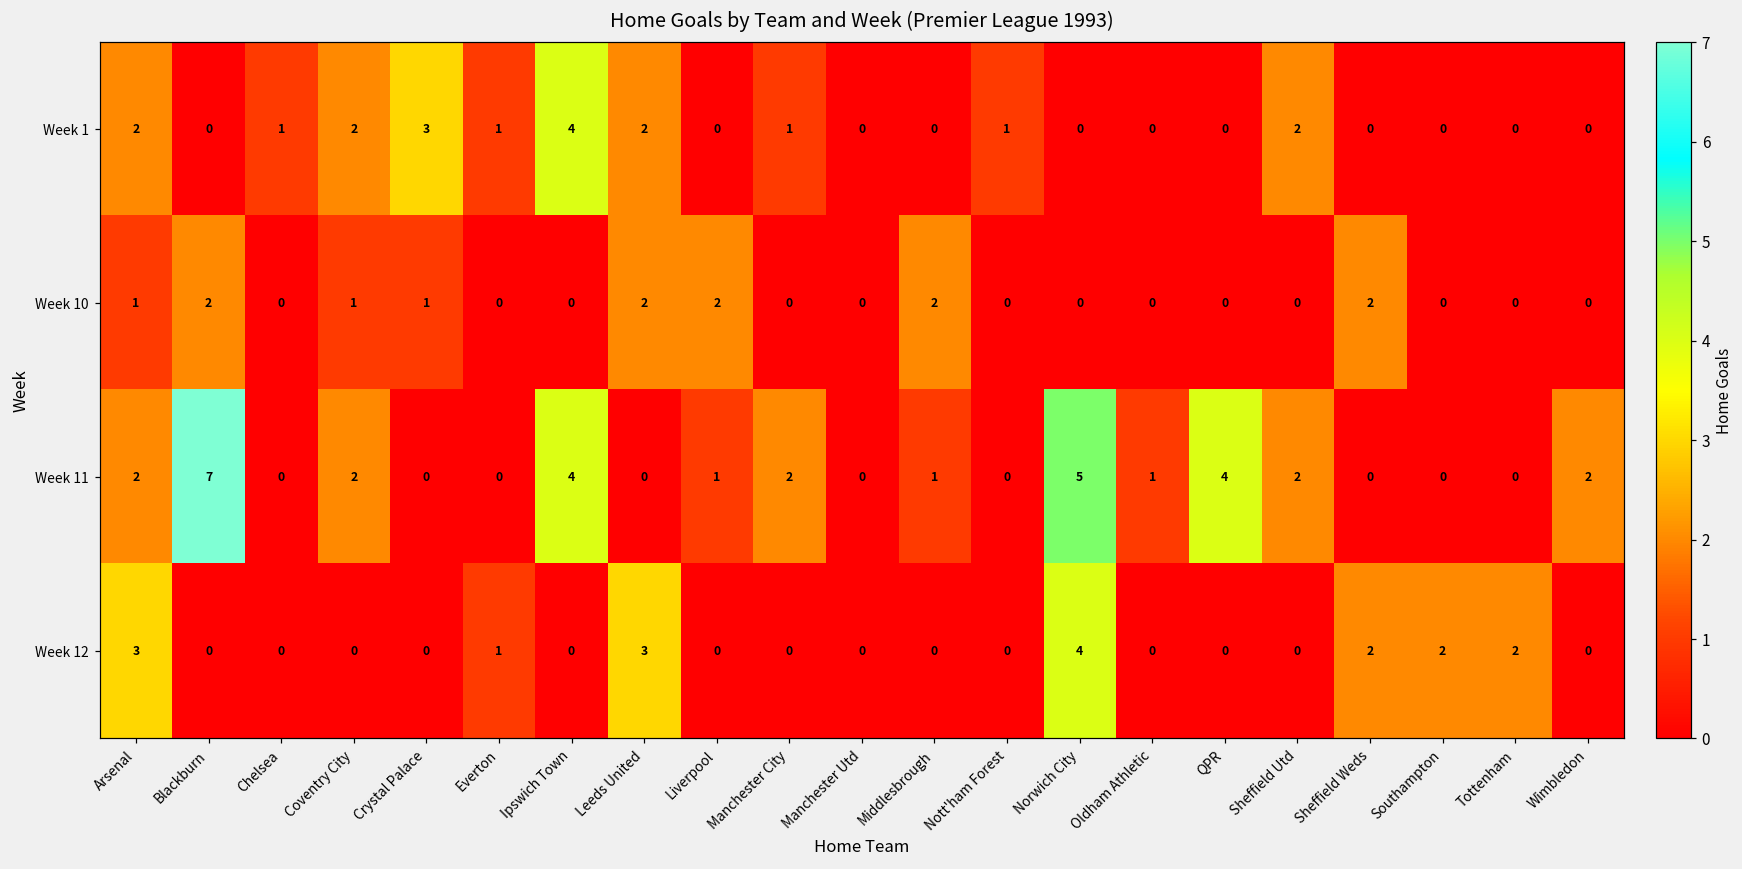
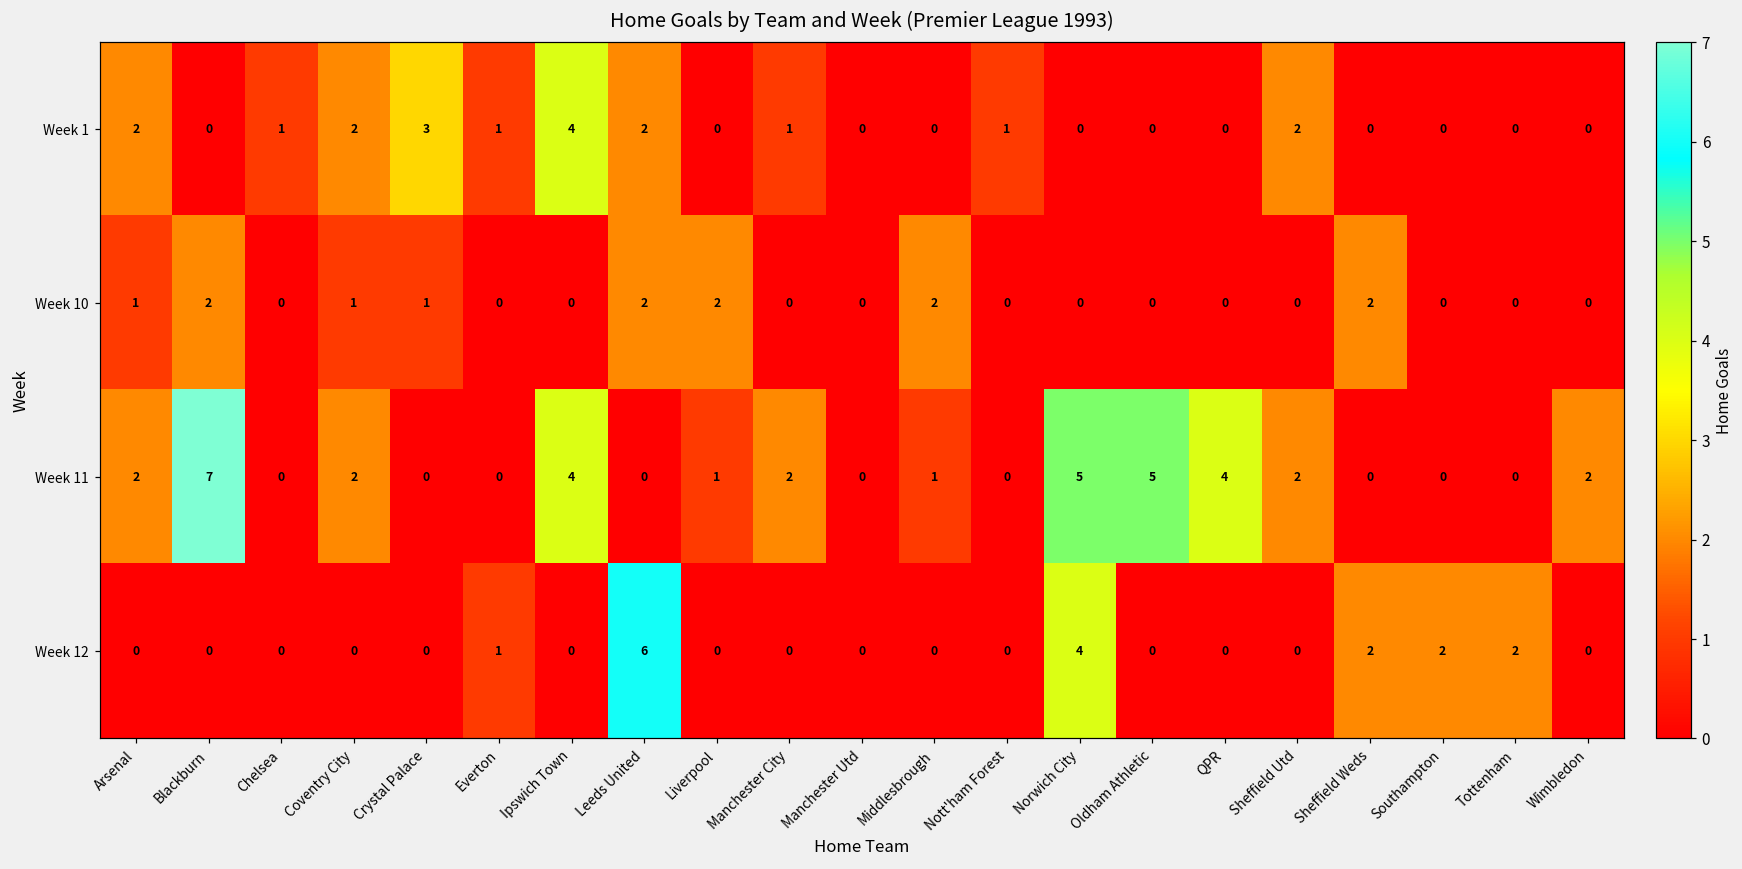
Week 11, Oldham Athletic: 1 -> 5
Week 12, Arsenal: 3 -> 0
Week 12, Leeds United: 3 -> 6
